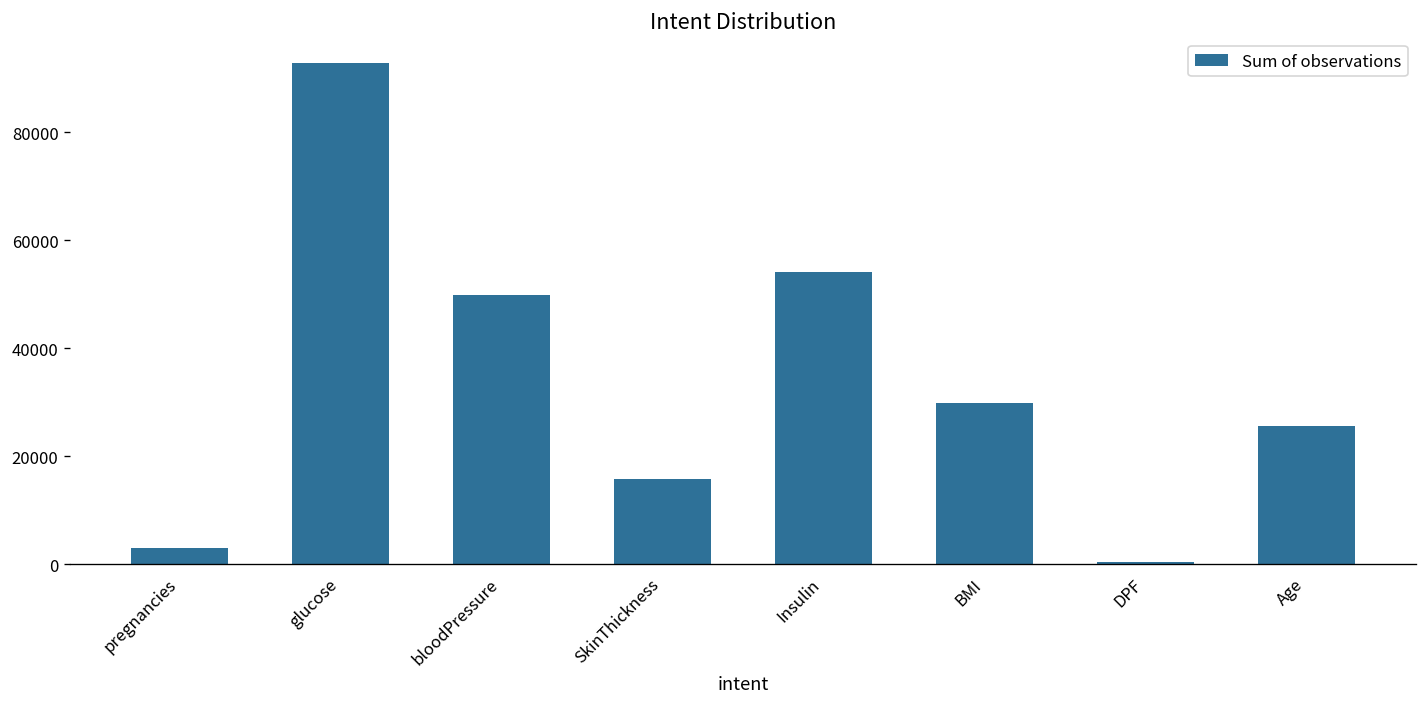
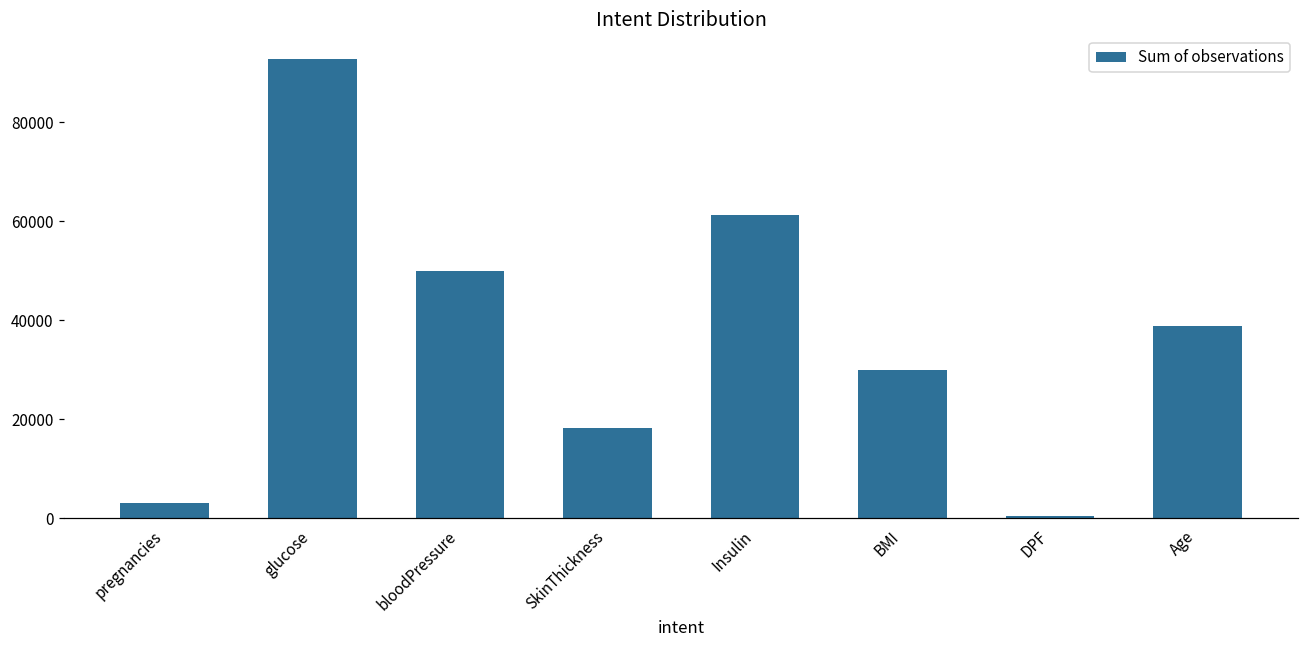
SkinThickness: 16000 -> 18000
Insulin: 54000 -> 61000
Age: 26000 -> 39000
